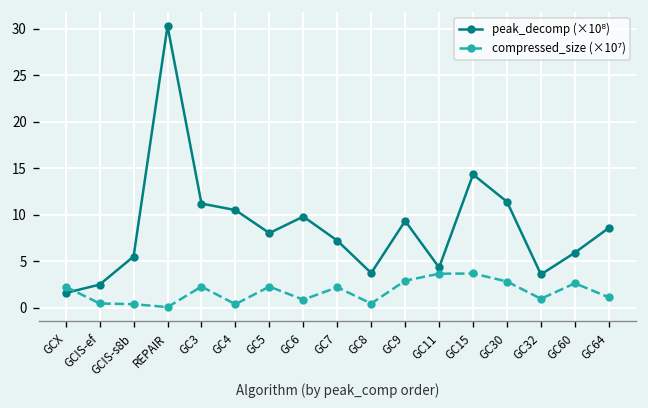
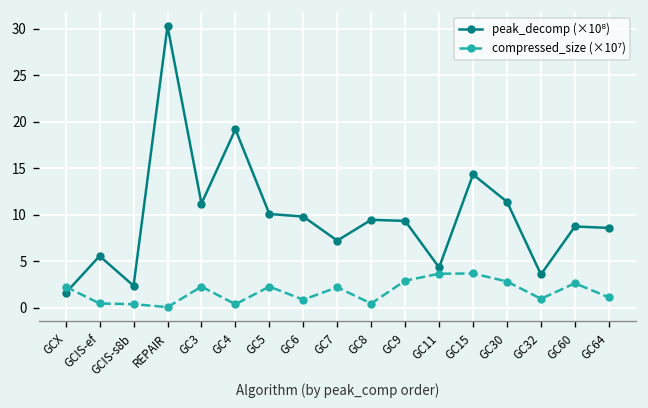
peak_decomp (×10⁸), GCIS-ef: 2 -> 6
peak_decomp (×10⁸), GCIS-s8b: 5 -> 2
peak_decomp (×10⁸), GC4: 10 -> 19
peak_decomp (×10⁸), GC5: 8 -> 10
peak_decomp (×10⁸), GC8: 4 -> 9
peak_decomp (×10⁸), GC60: 6 -> 9
